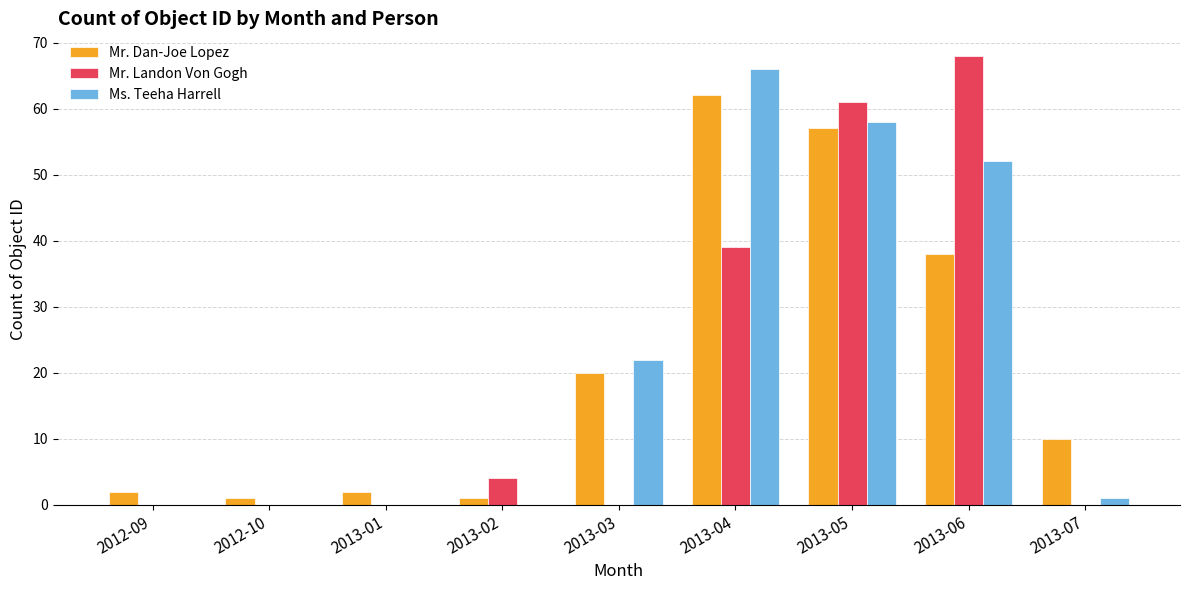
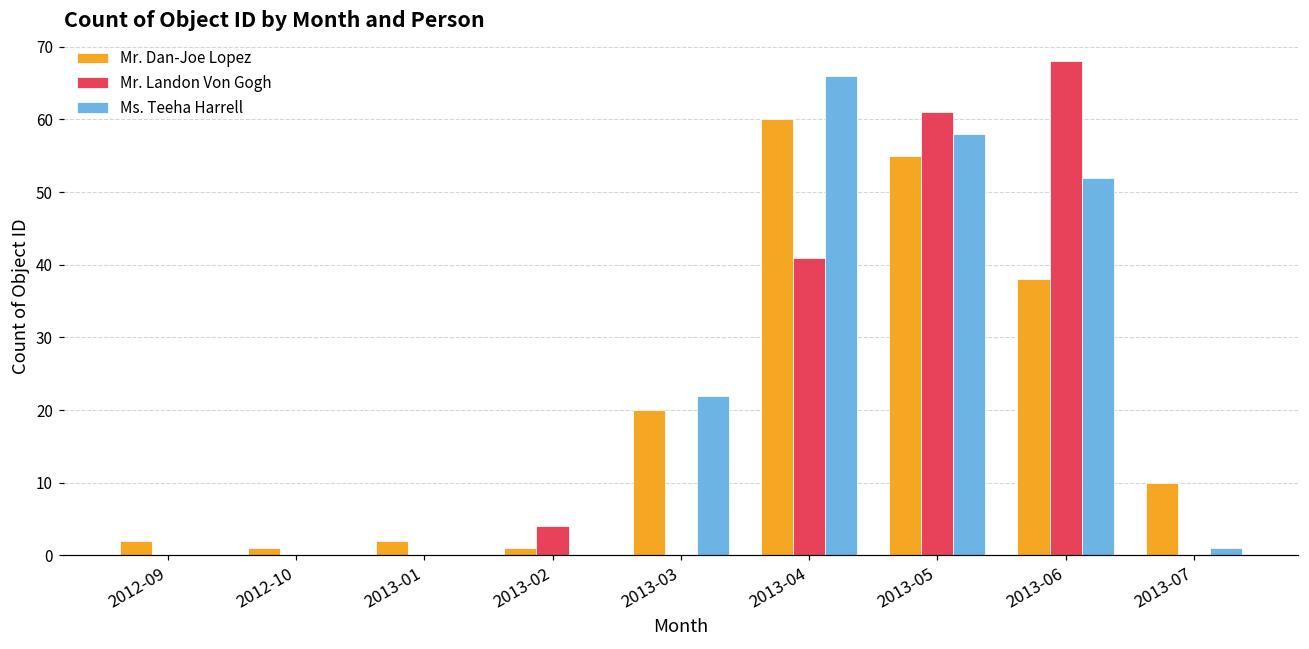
Mr. Dan-Joe Lopez, 2013-04: 62 -> 60
Mr. Landon Von Gogh, 2013-04: 39 -> 41
Mr. Dan-Joe Lopez, 2013-05: 57 -> 55
